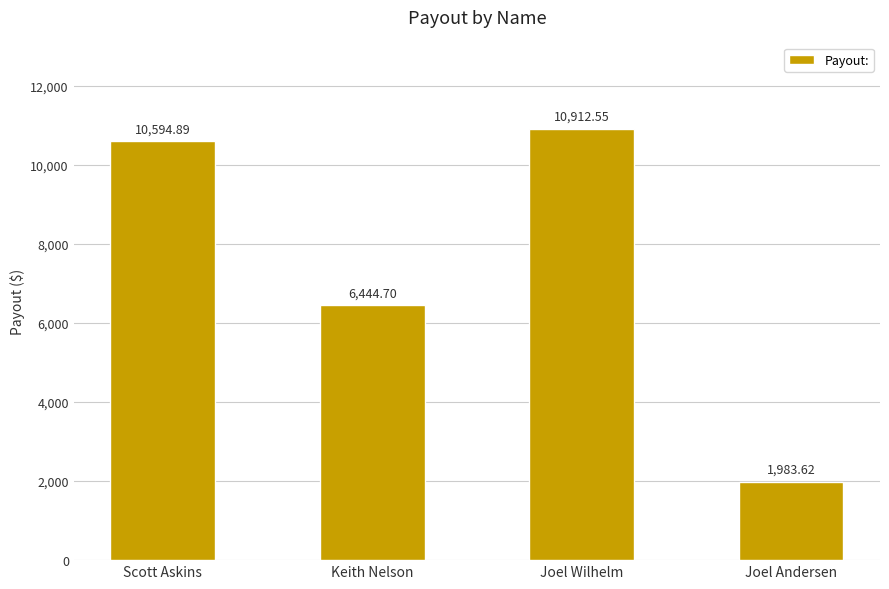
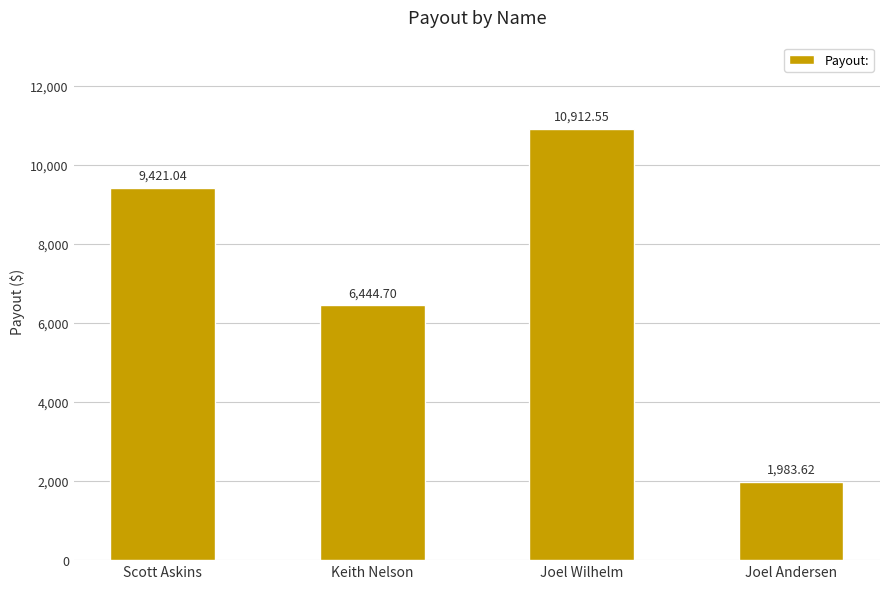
Scott Askins: 10,594.89 -> 9,421.04
